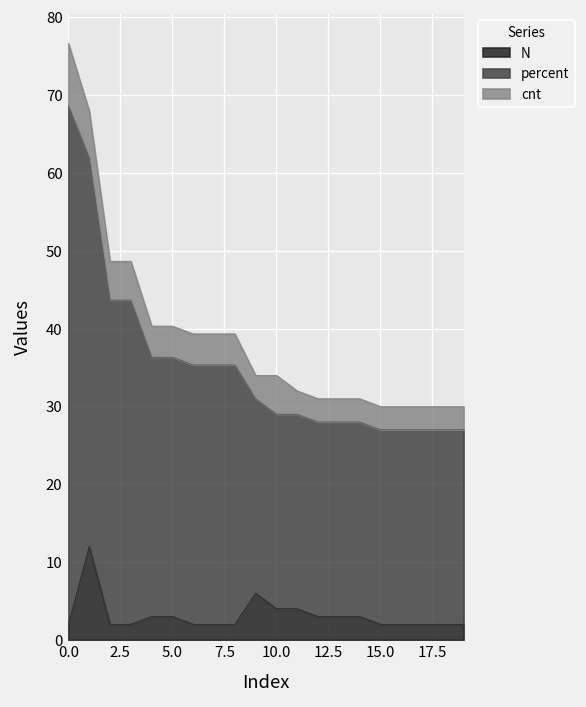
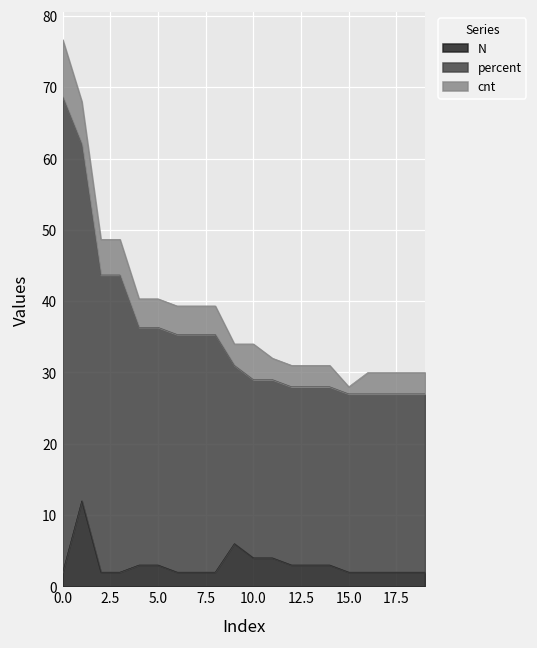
cnt, 15.0: 3 -> 1
